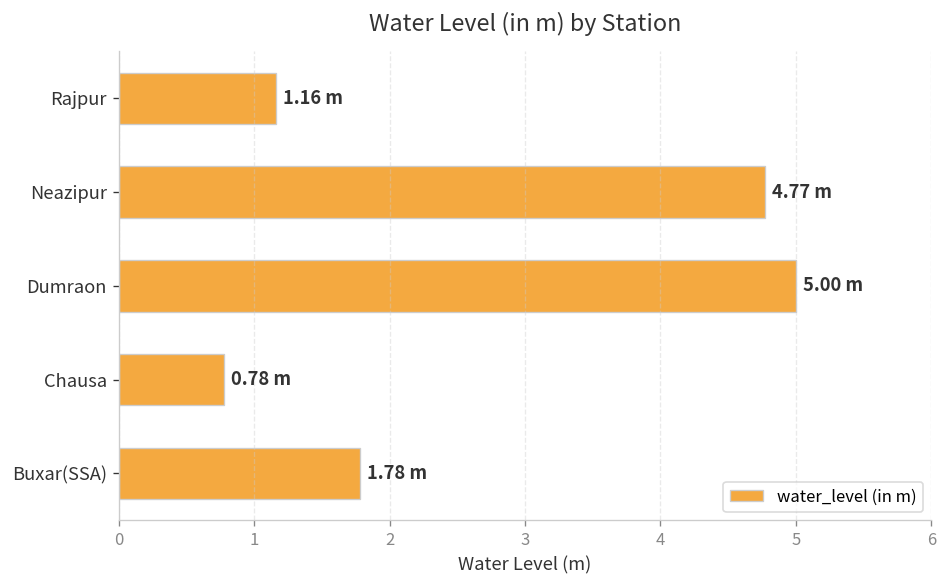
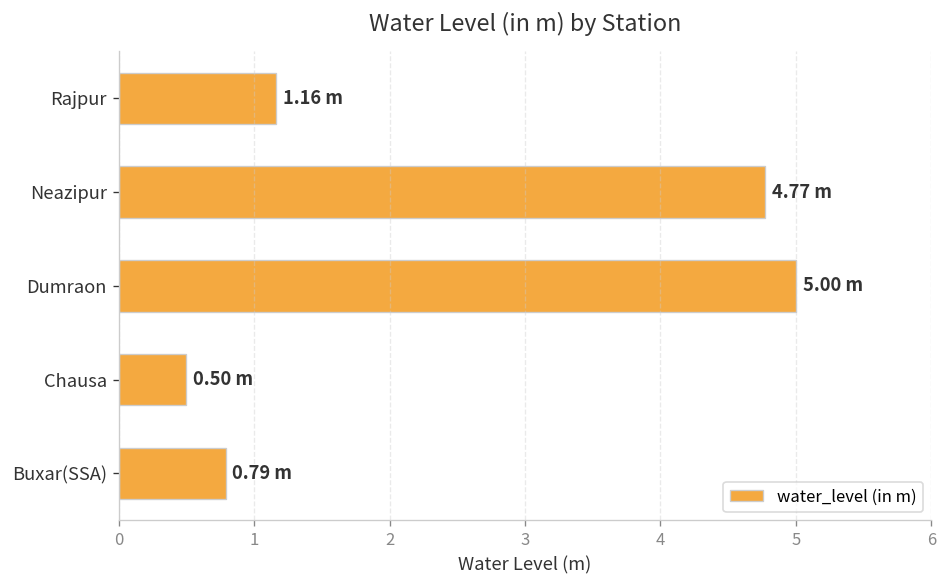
Chausa: 0.78 -> 0.50
Buxar(SSA): 1.78 -> 0.79
